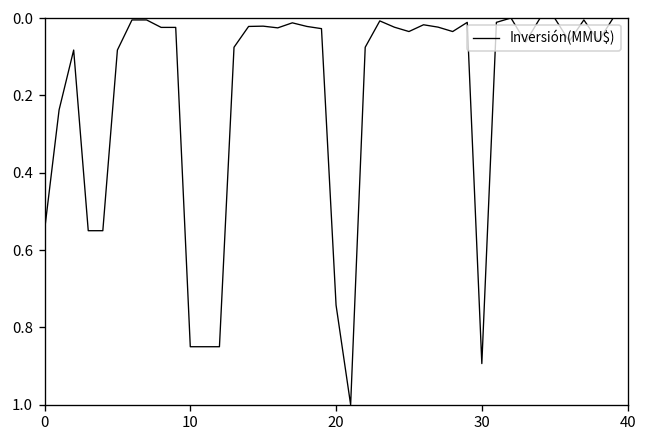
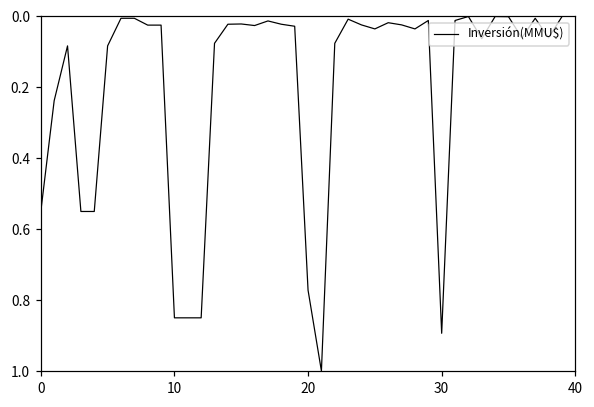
20: 0.74 -> 0.77
